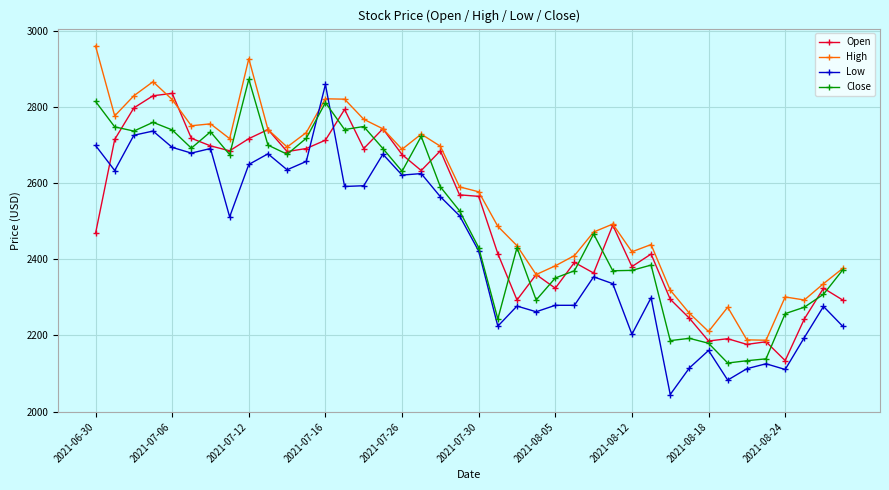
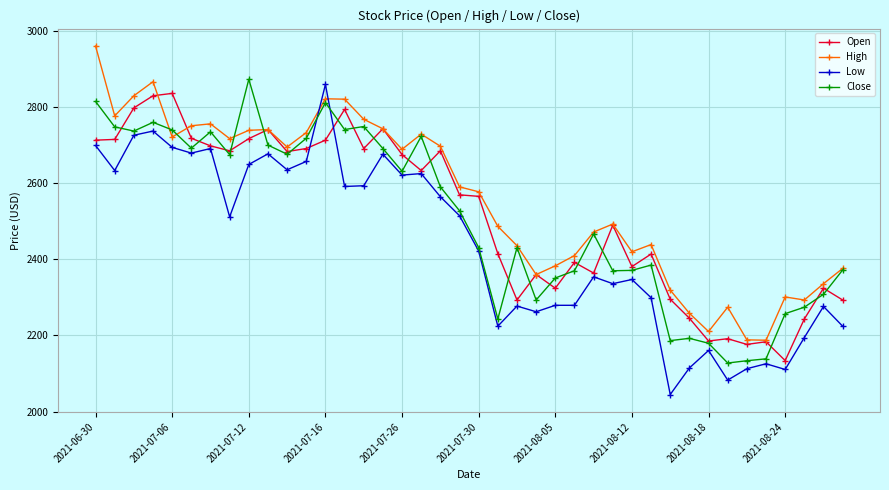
Open, 2021-06-30: 2470 -> 2710
High, 2021-07-06: 2820 -> 2720
High, 2021-07-12: 2930 -> 2740
Low, 2021-08-12: 2200 -> 2350
